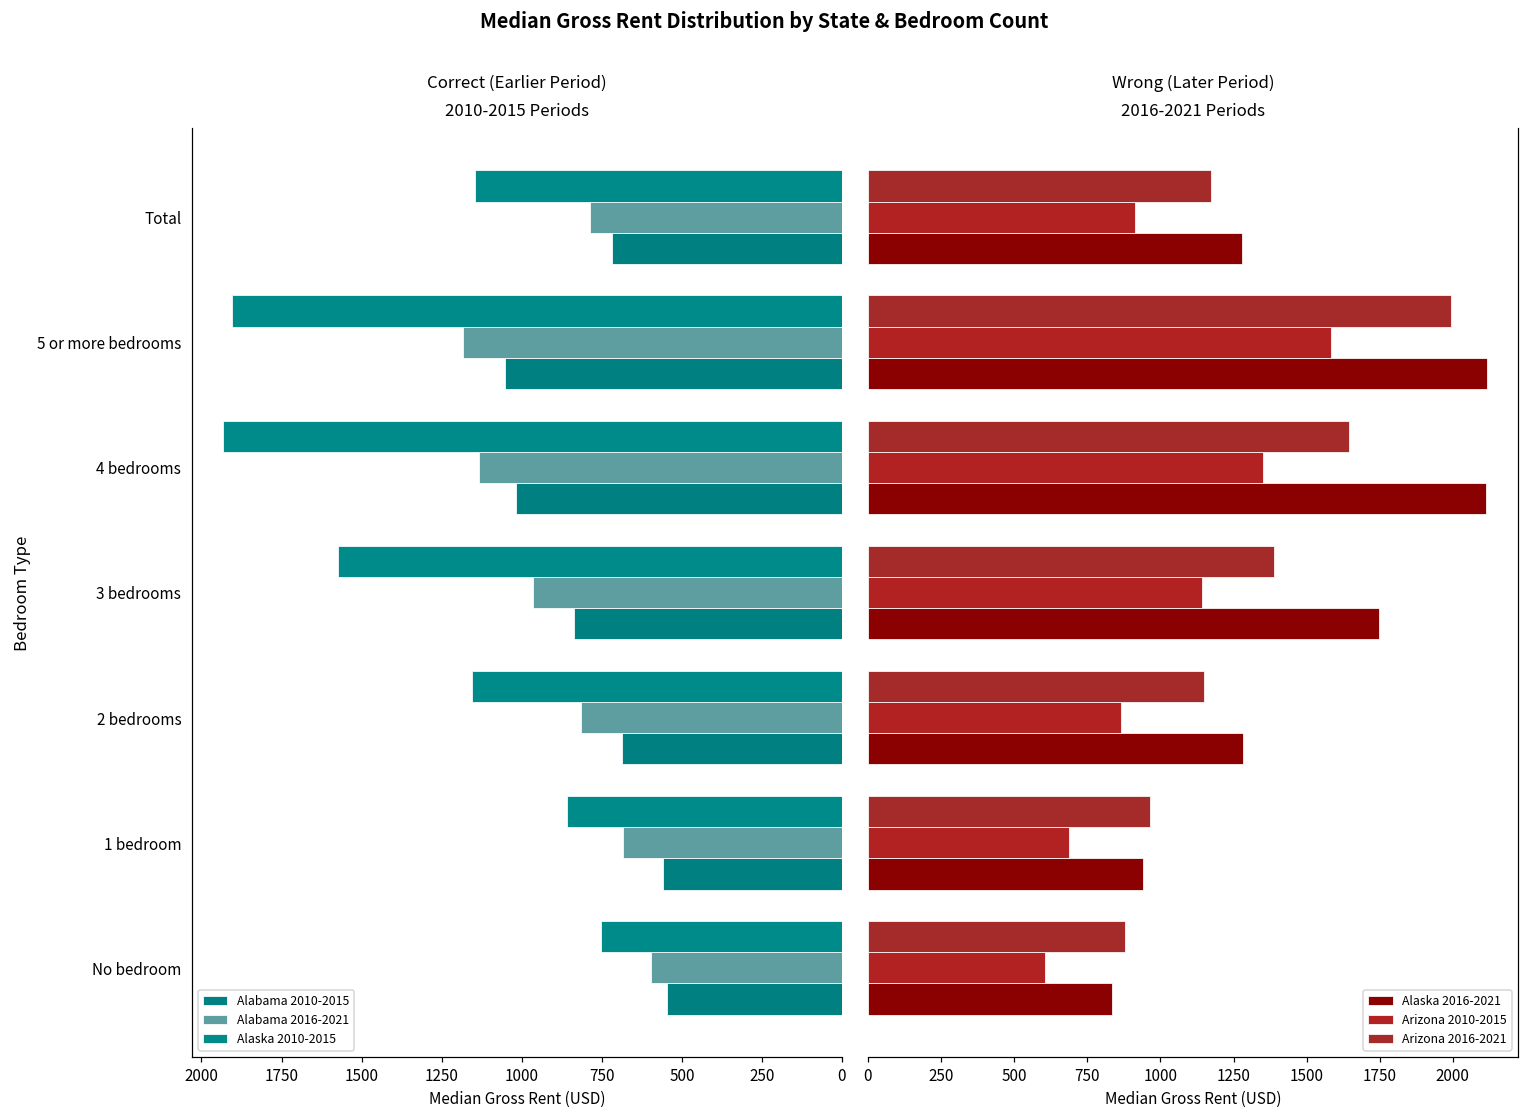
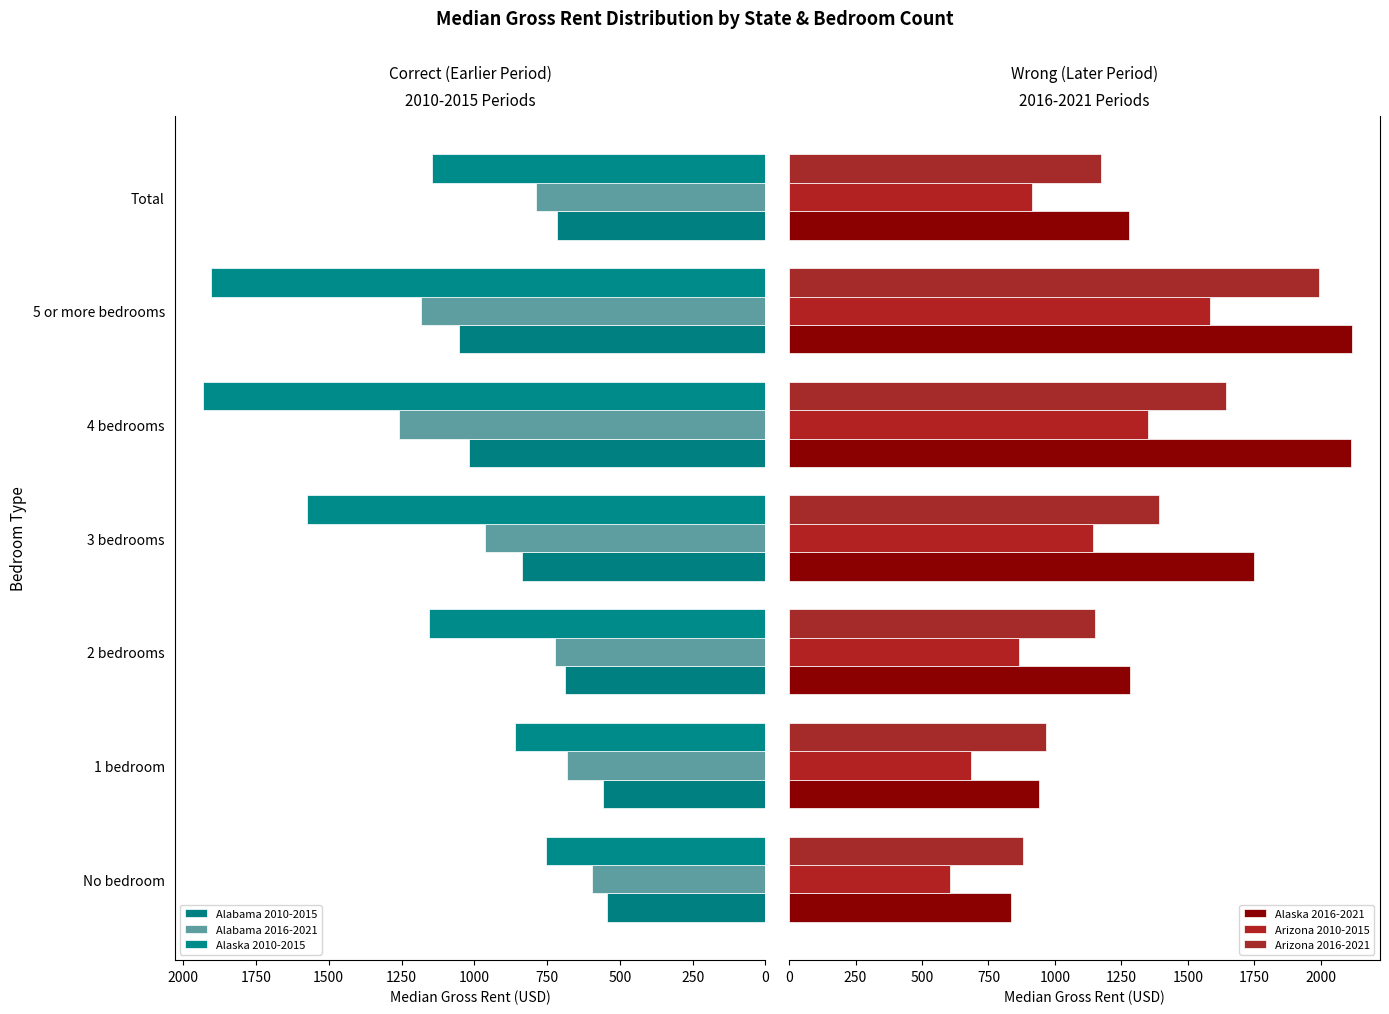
2010-2015 Periods, Alabama 2016-2021, 4 bedrooms: 1130 -> 1260
2010-2015 Periods, Alabama 2016-2021, 2 bedrooms: 820 -> 720
